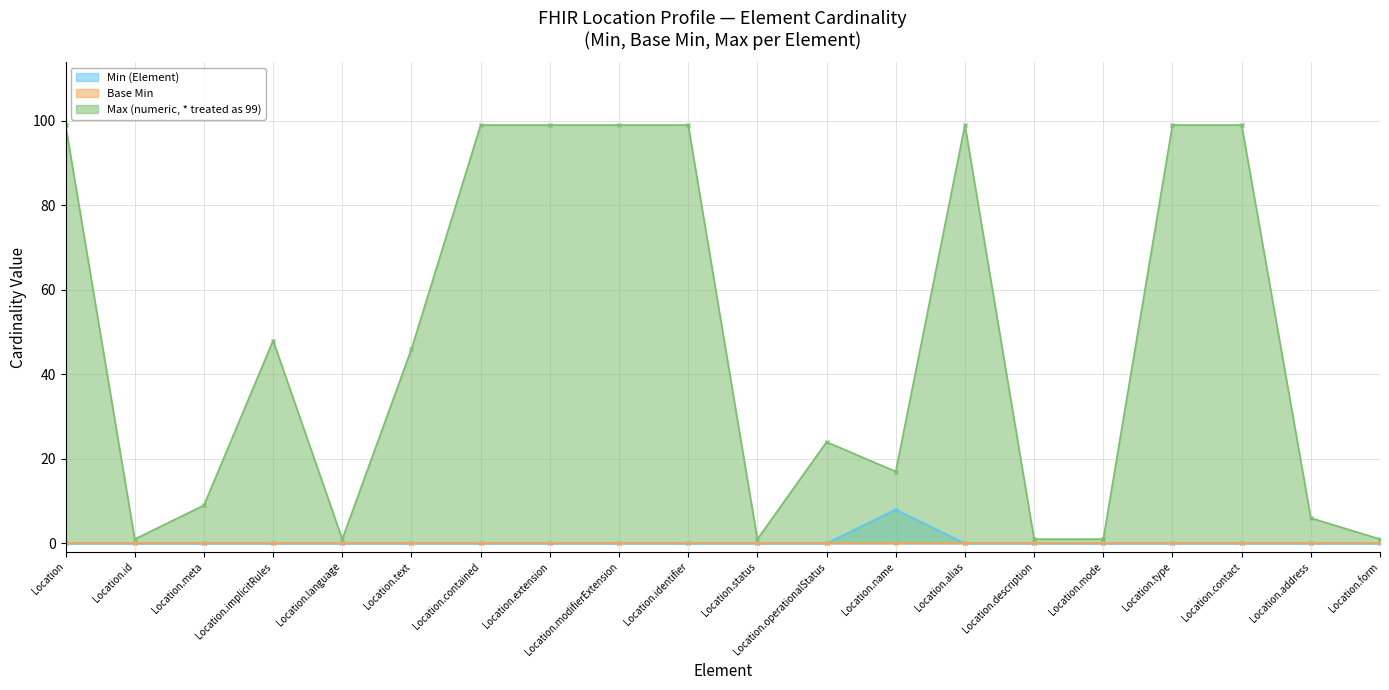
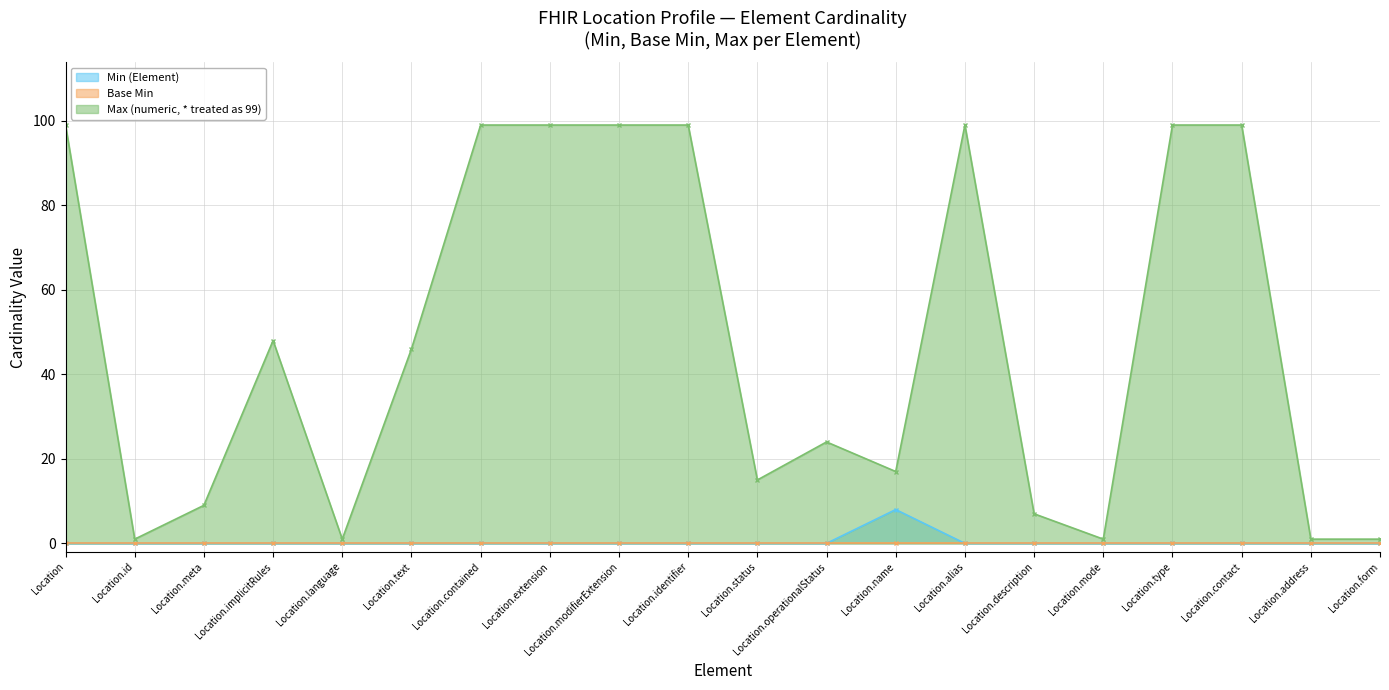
Max (numeric, * treated as 99), Location.status: 1 -> 15
Max (numeric, * treated as 99), Location.description: 1 -> 7
Max (numeric, * treated as 99), Location.address: 6 -> 1
